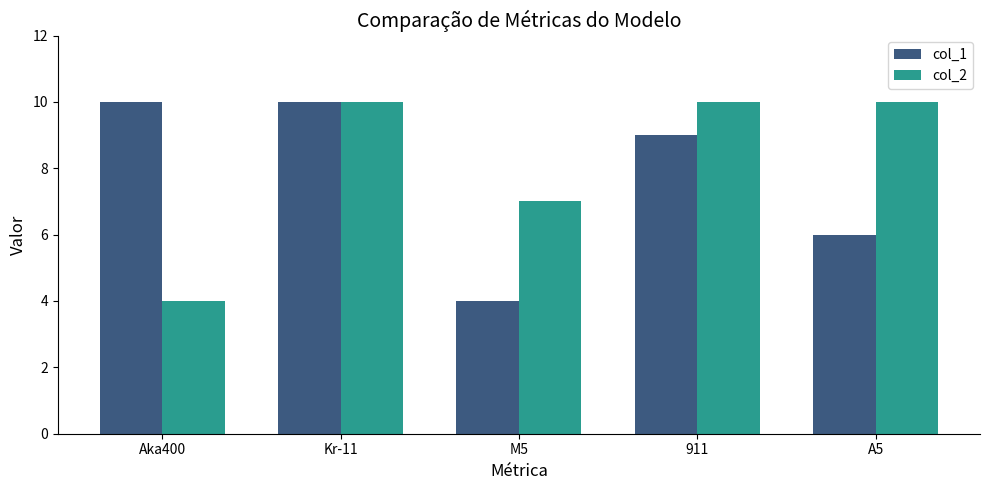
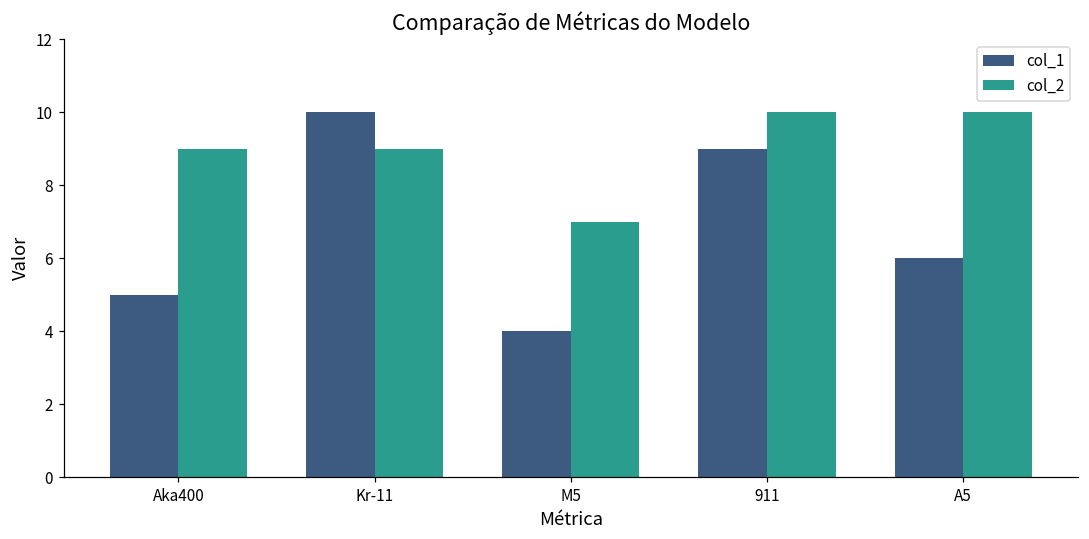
col_1, Aka400: 10 -> 5
col_2, Aka400: 4 -> 9
col_2, Kr-11: 10 -> 9
